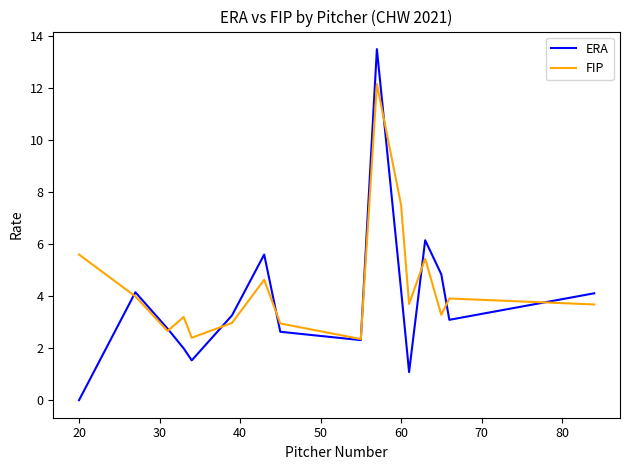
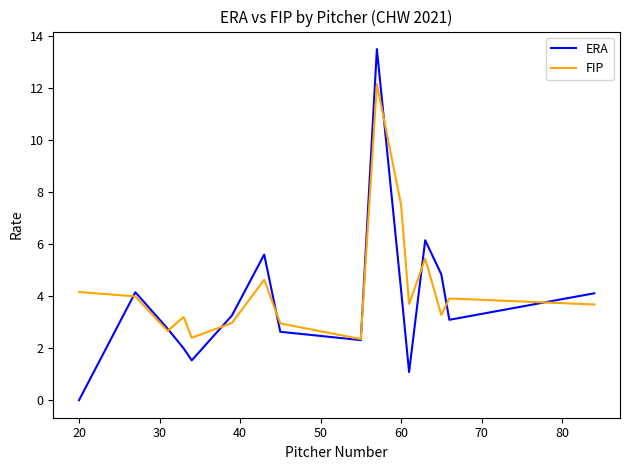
FIP, 20: 5.6 -> 4.2
